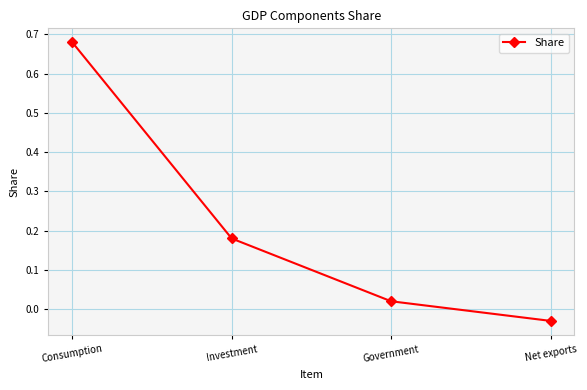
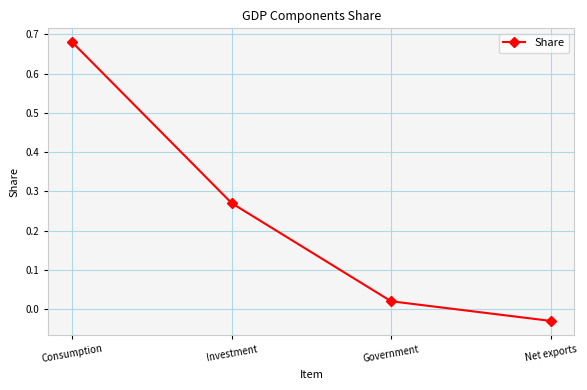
Investment: 0.18 -> 0.27
